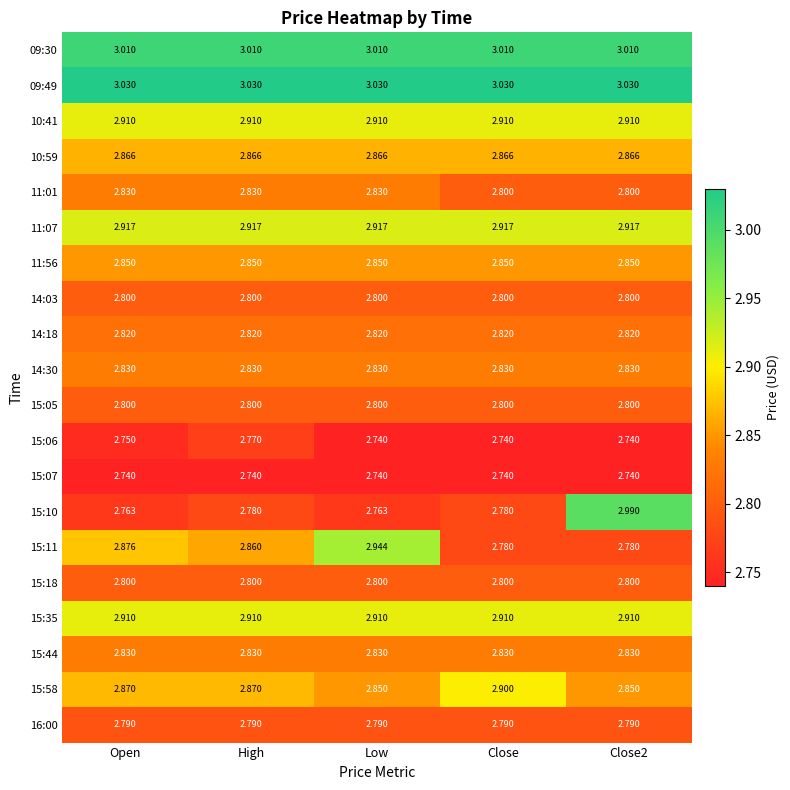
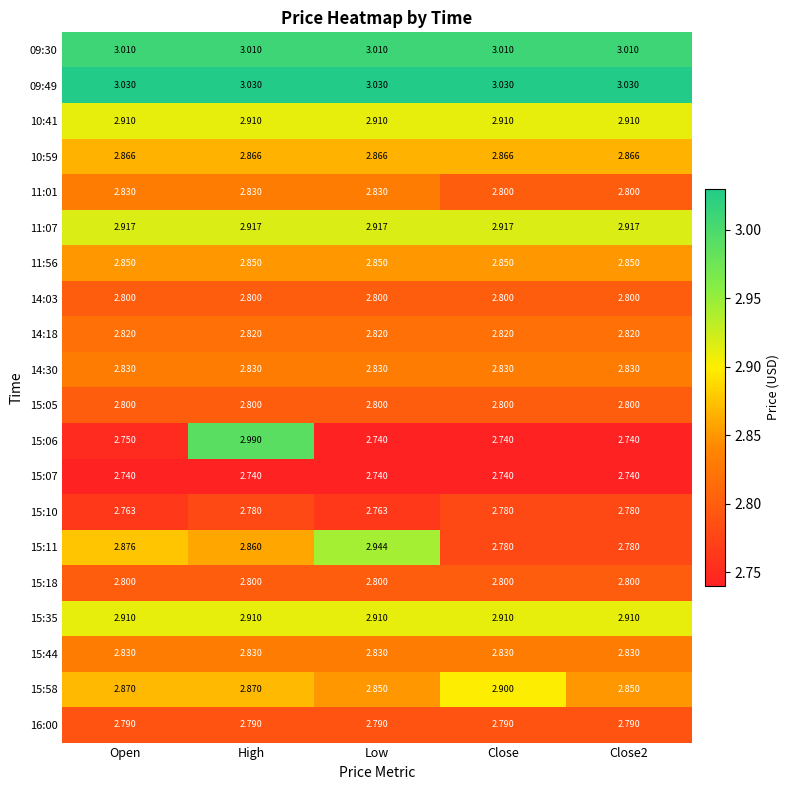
15:06, High: 2.770 -> 2.990
15:10, Close2: 2.990 -> 2.780
